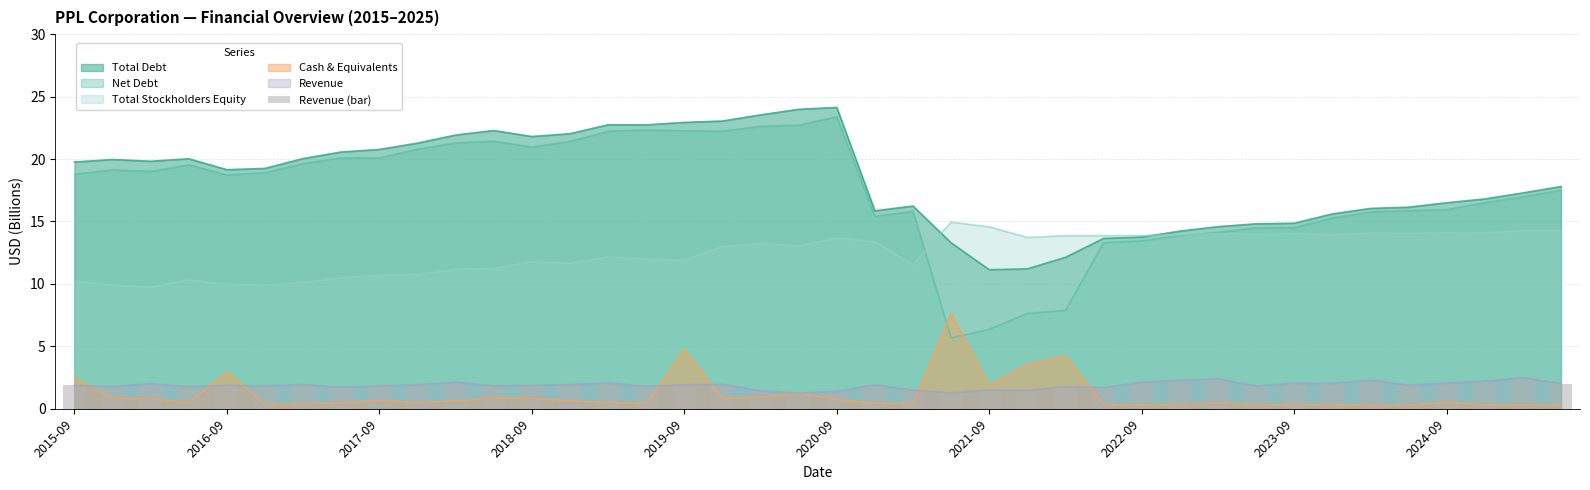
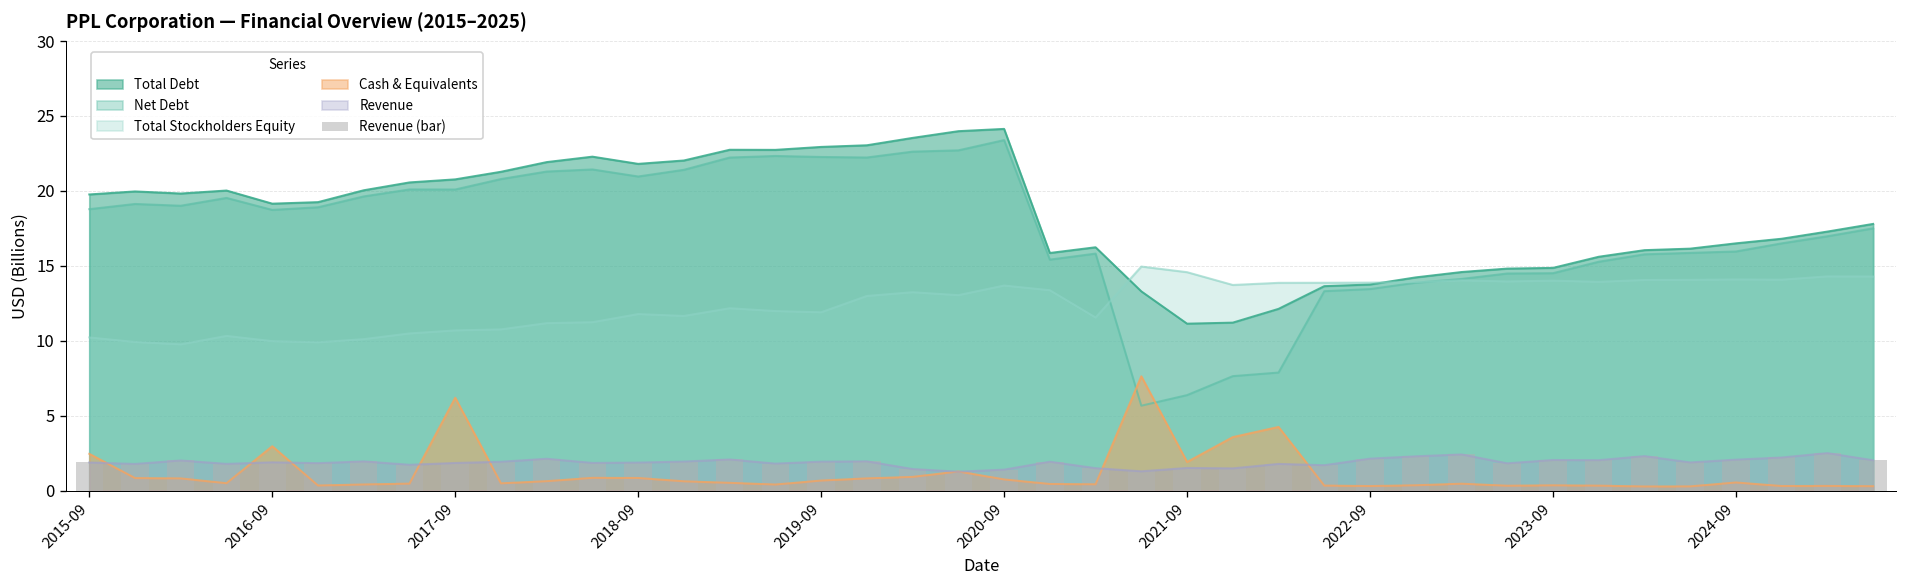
Cash & Equivalents, 2017-09: 0.7 -> 6.2
Cash & Equivalents, 2019-09: 4.8 -> 0.7
